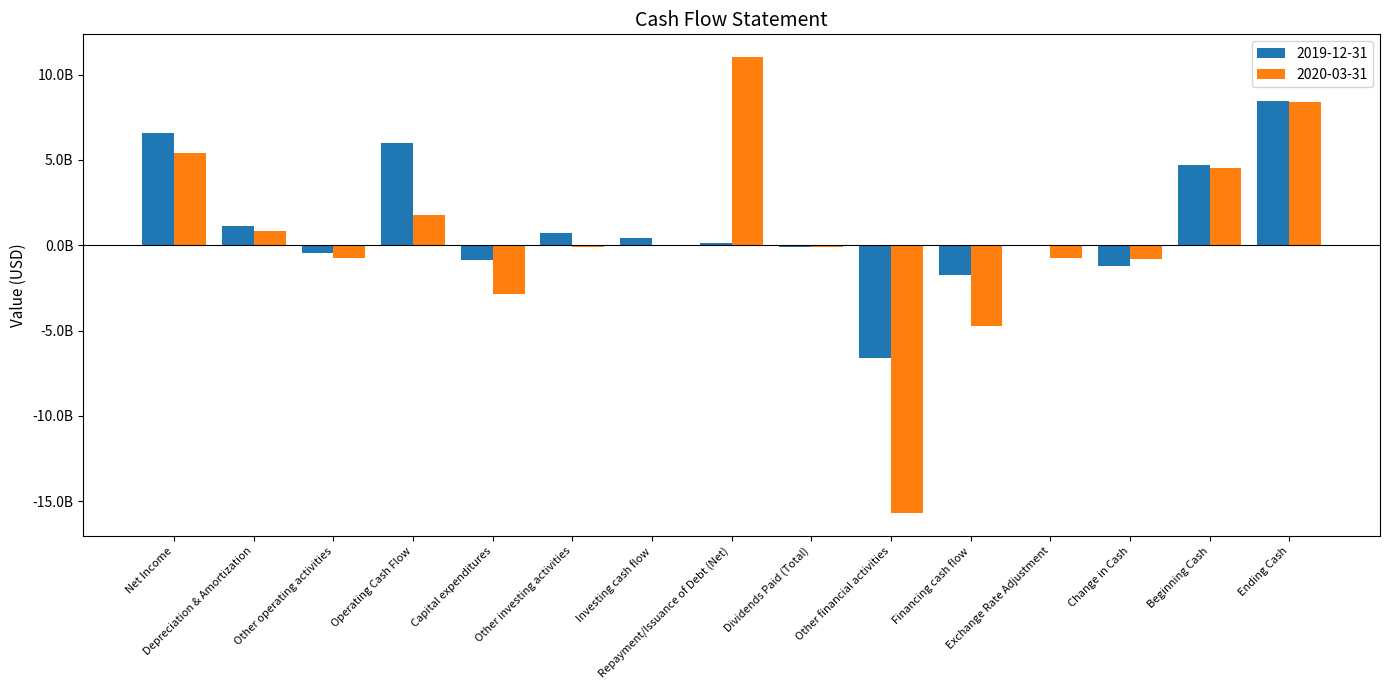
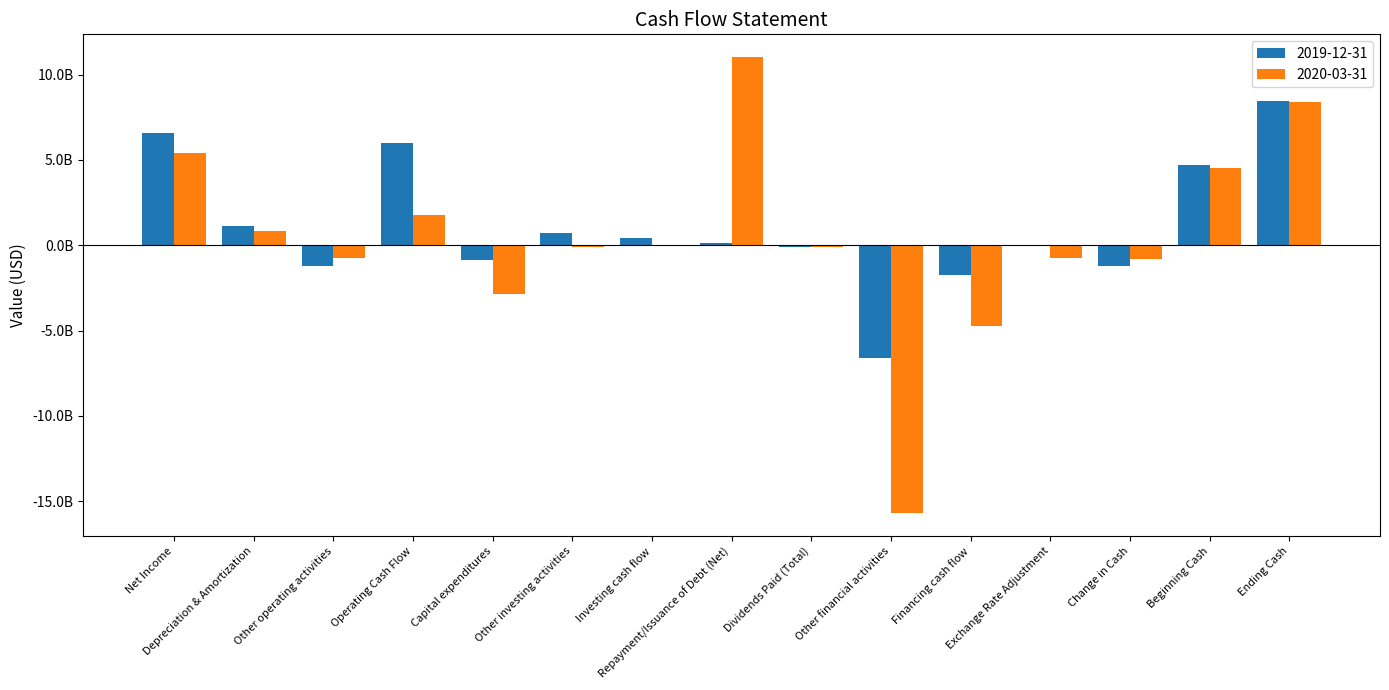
2019-12-31, Other operating activities: -500000000 -> -1200000000
